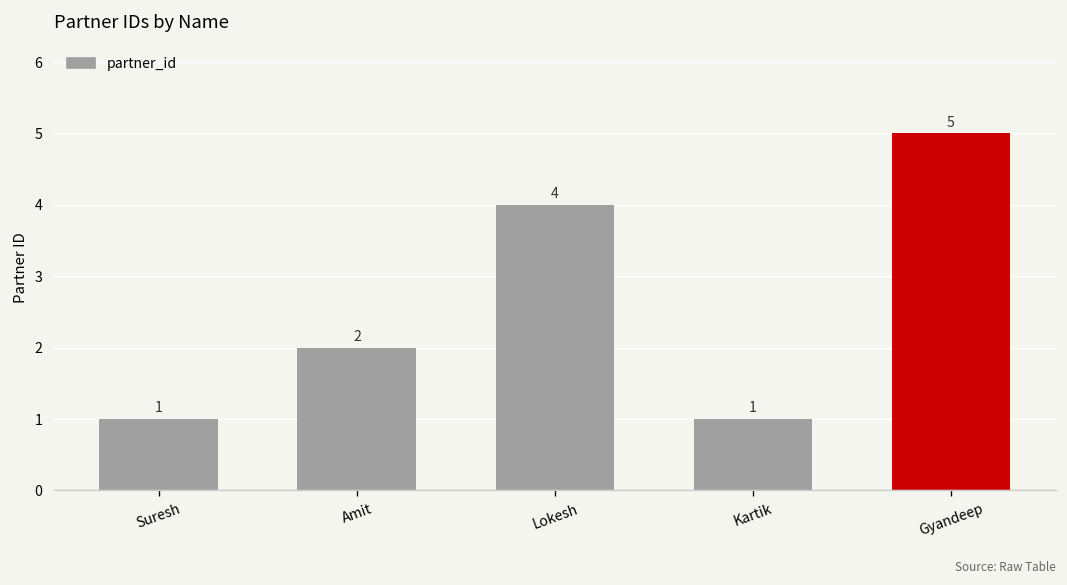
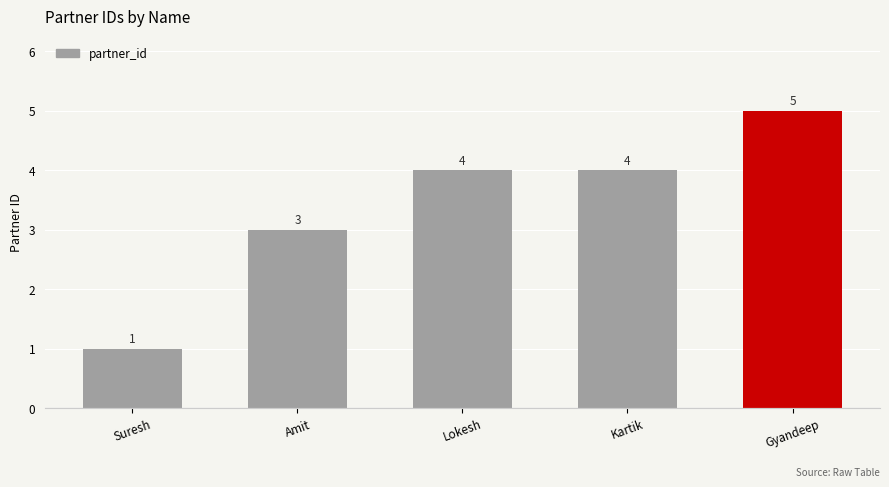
Amit: 2 -> 3
Kartik: 1 -> 4
